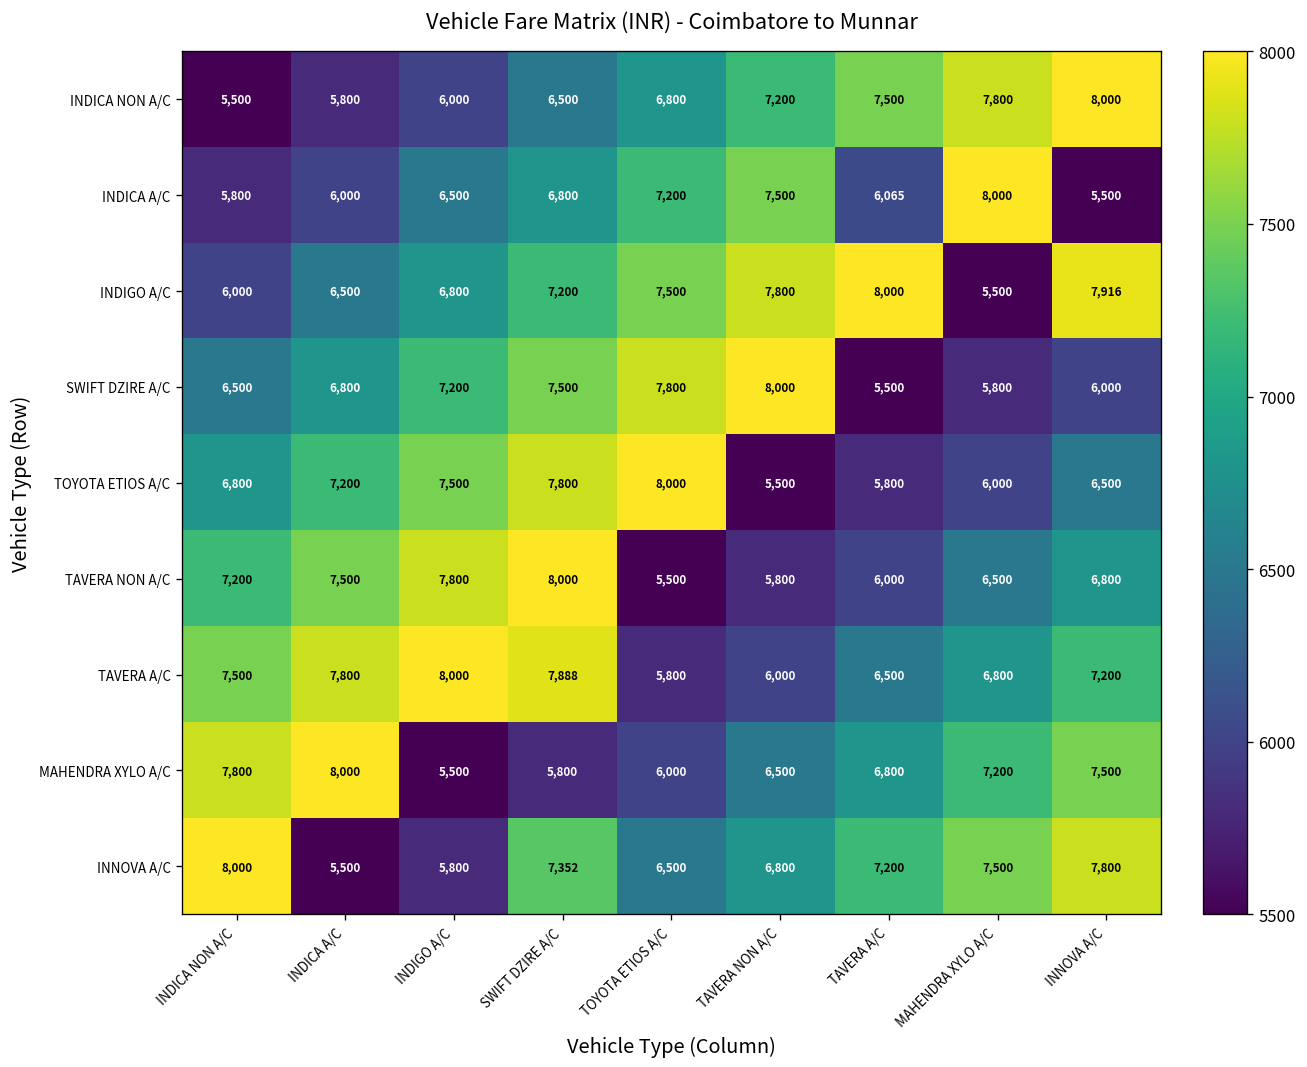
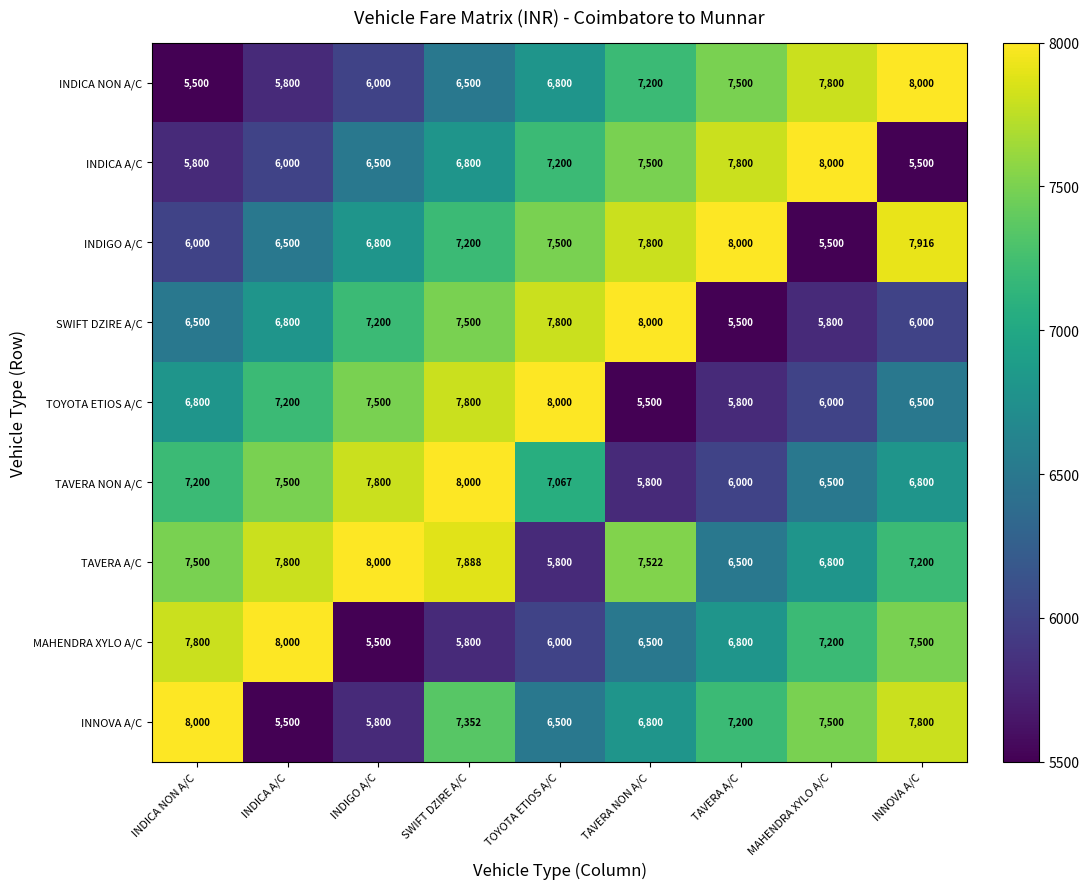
INDICA A/C, TAVERA A/C: 6,065 -> 7,800
TAVERA NON A/C, TOYOTA ETIOS A/C: 5,500 -> 7,067
TAVERA A/C, TAVERA NON A/C: 6,000 -> 7,522
